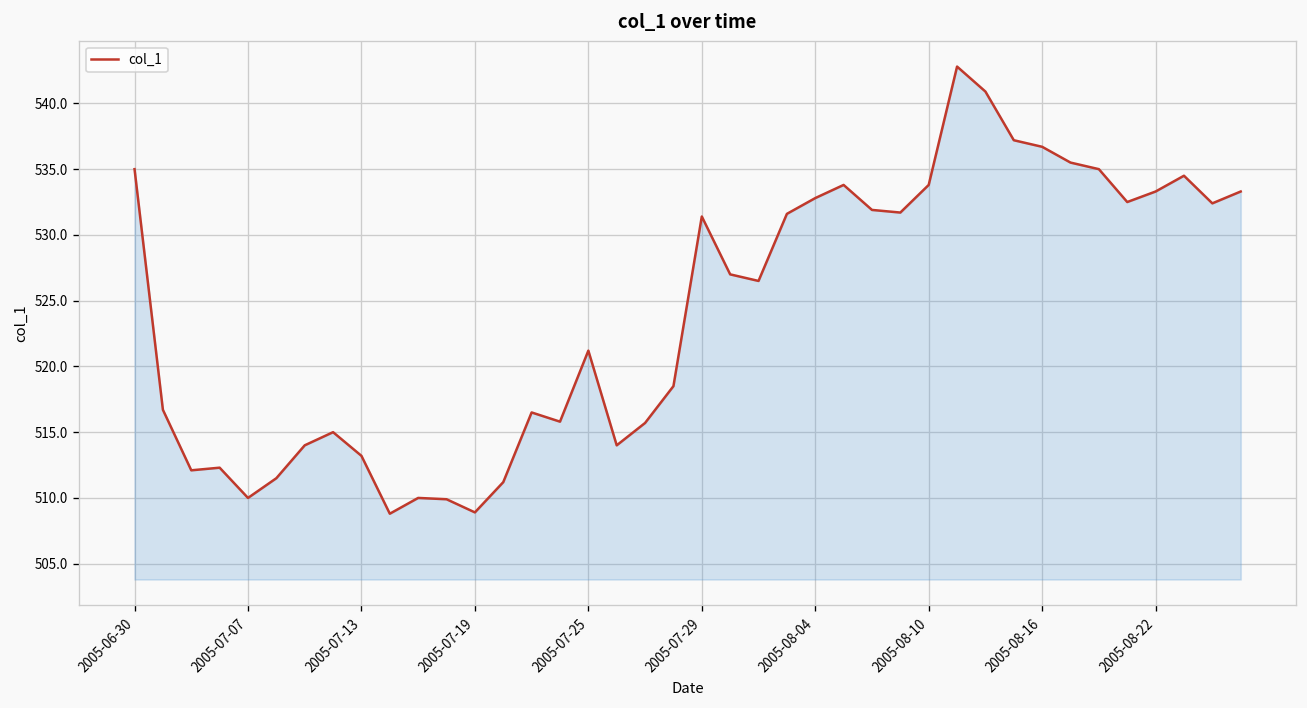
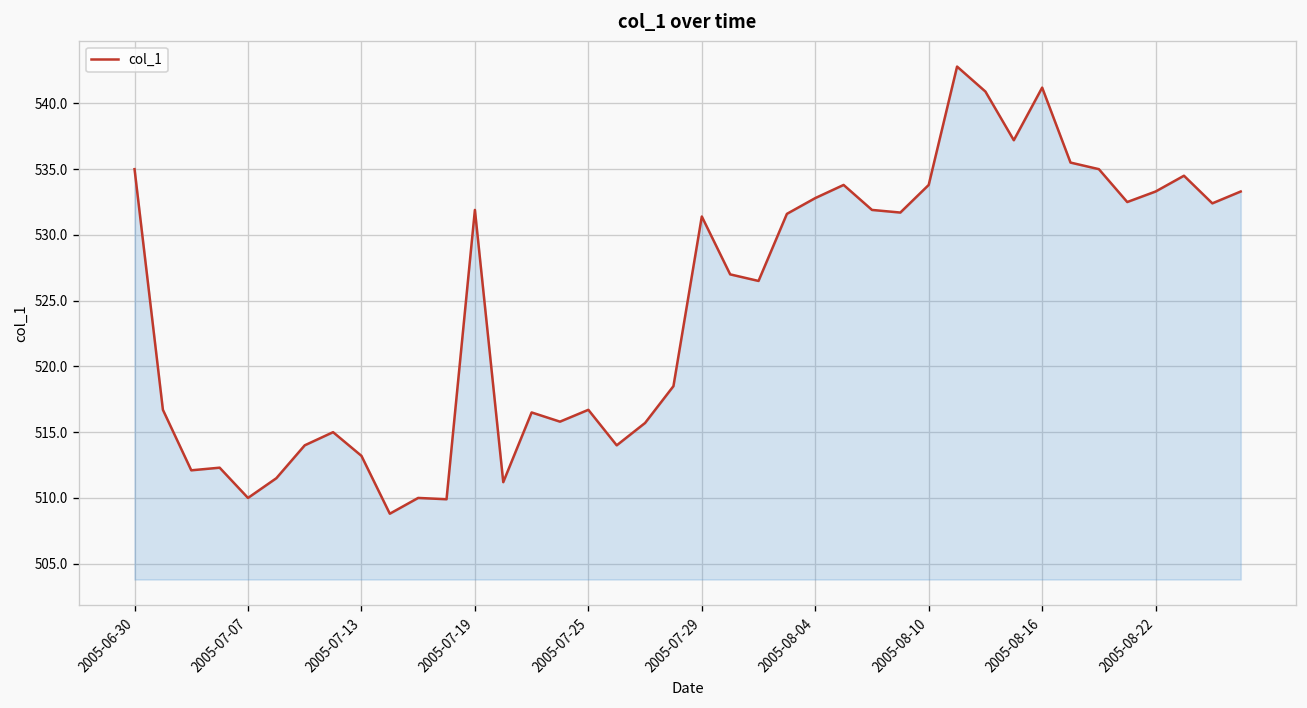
2005-07-19: 508.9 -> 531.9
2005-07-25: 521.2 -> 516.7
2005-08-16: 536.7 -> 541.2
